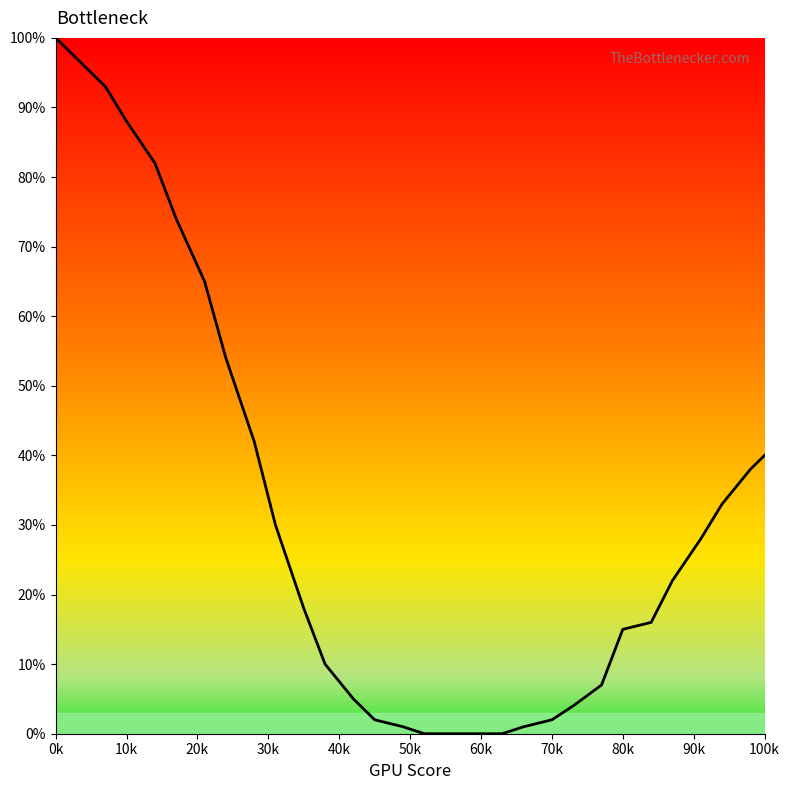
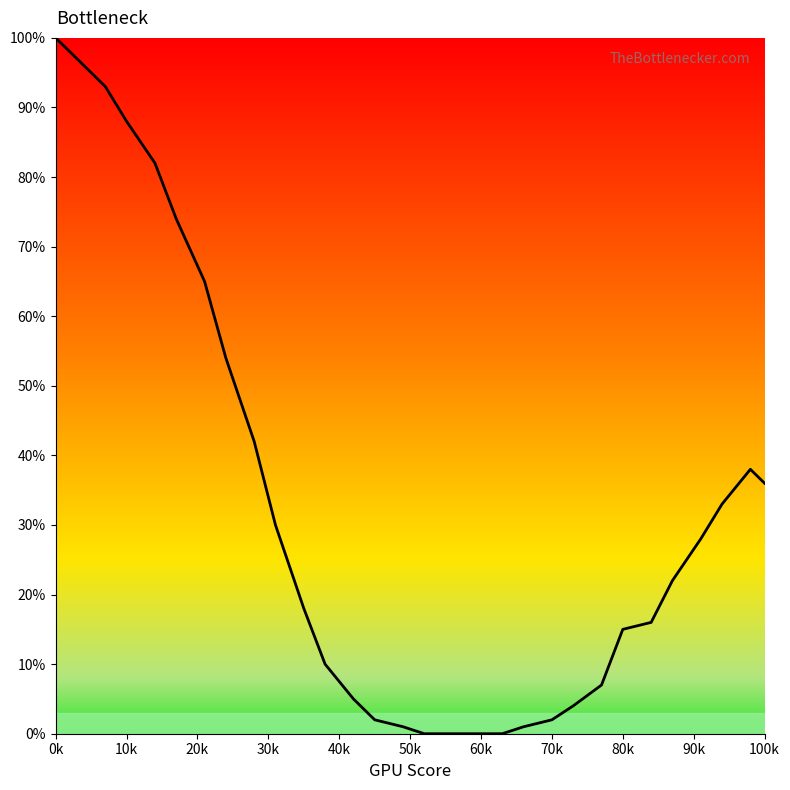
100k: 40% -> 36%
